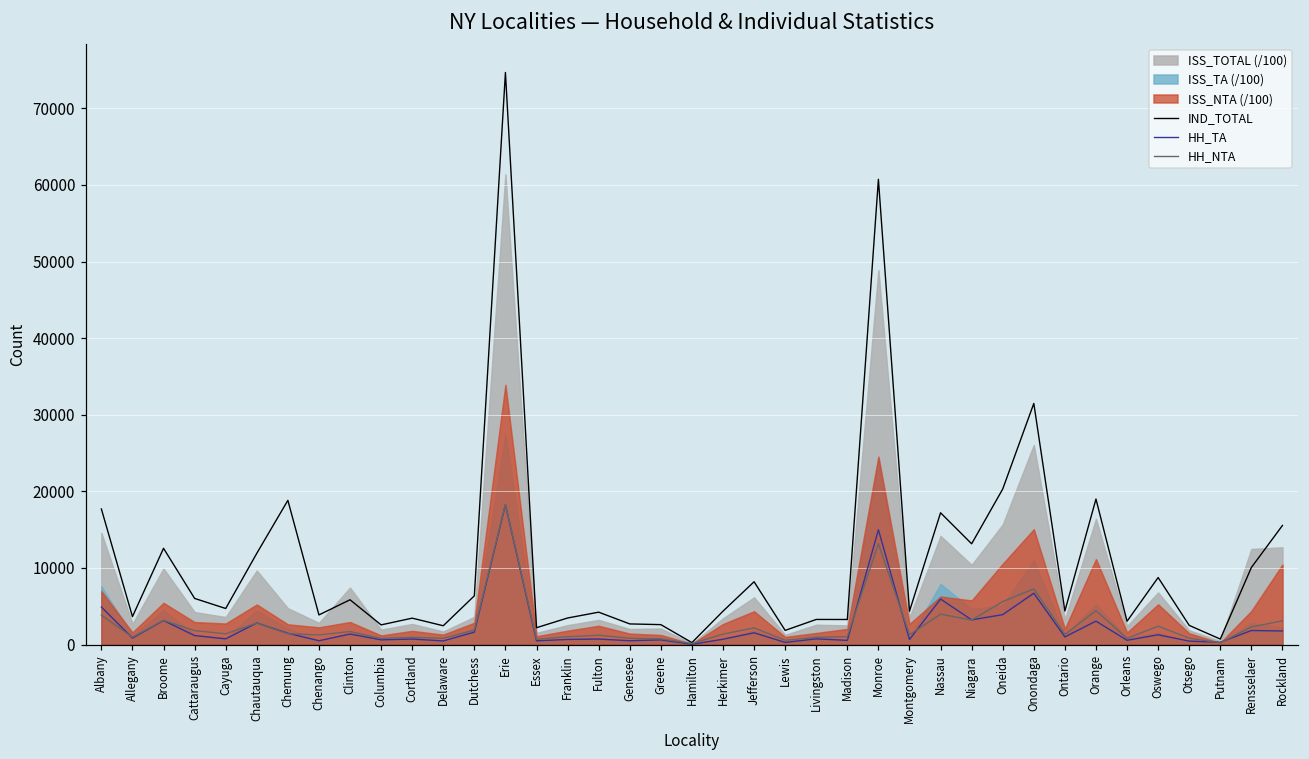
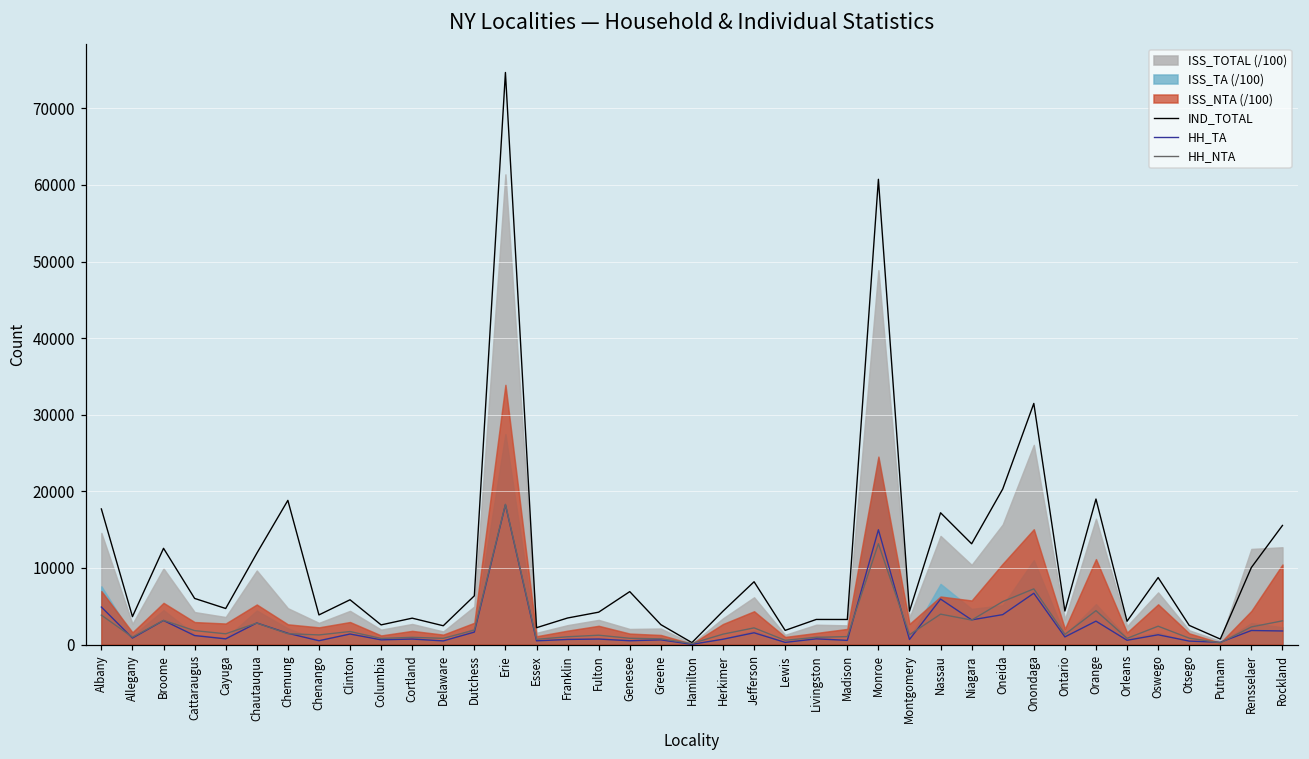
ISS_TOTAL (/100), Clinton: 7000 -> 4000
ISS_TOTAL (/100), Dutchess: 4000 -> 5000
IND_TOTAL, Genesee: 3000 -> 7000
